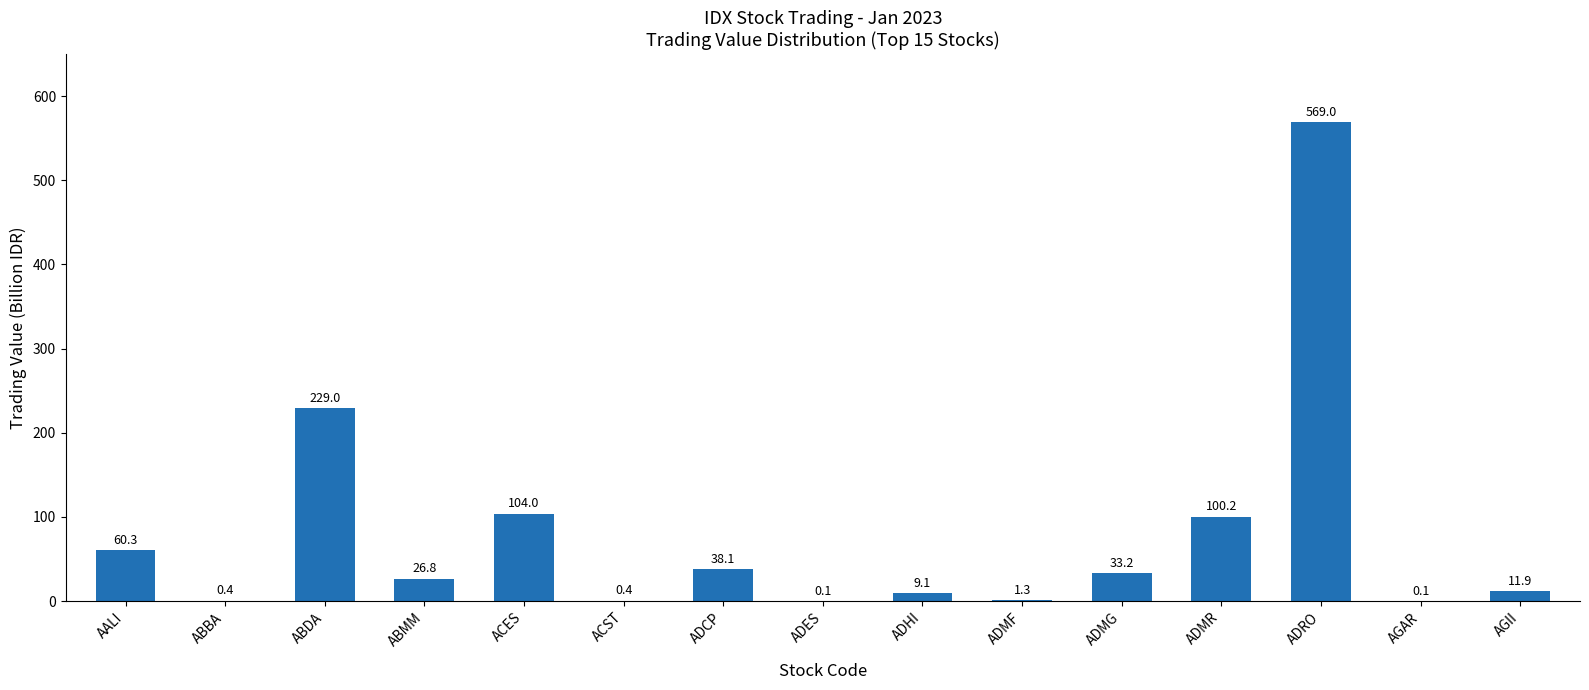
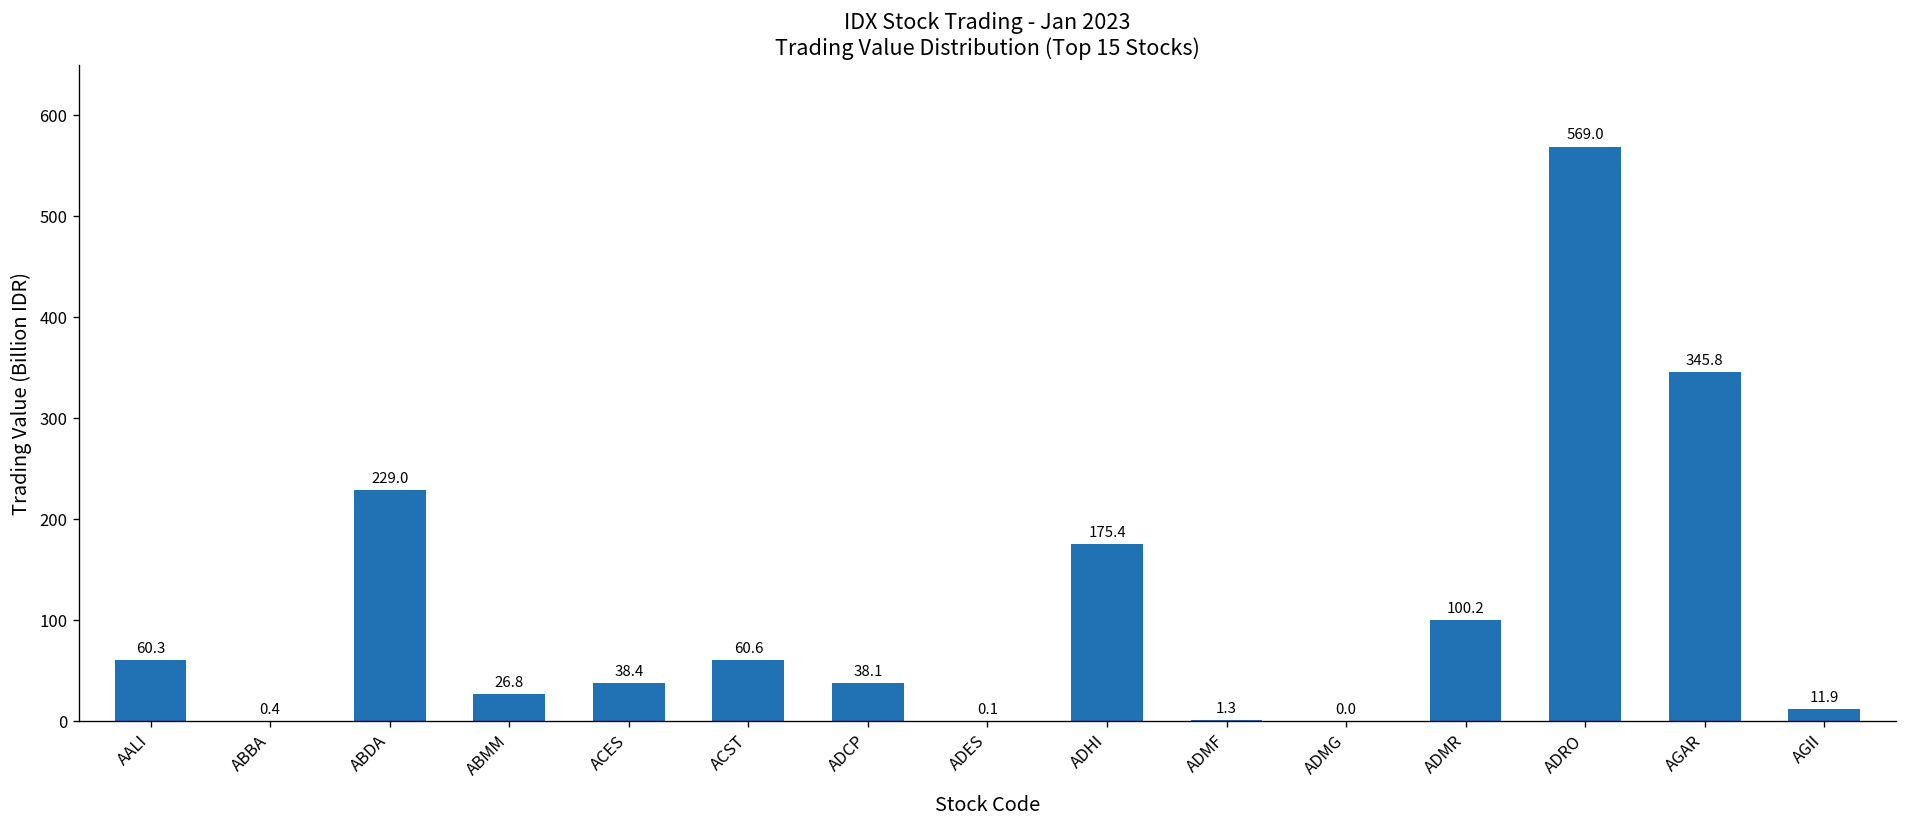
ACES: 104.0 -> 38.4
ACST: 0.4 -> 60.6
ADHI: 9.1 -> 175.4
ADMG: 33.2 -> 0.0
AGAR: 0.1 -> 345.8
